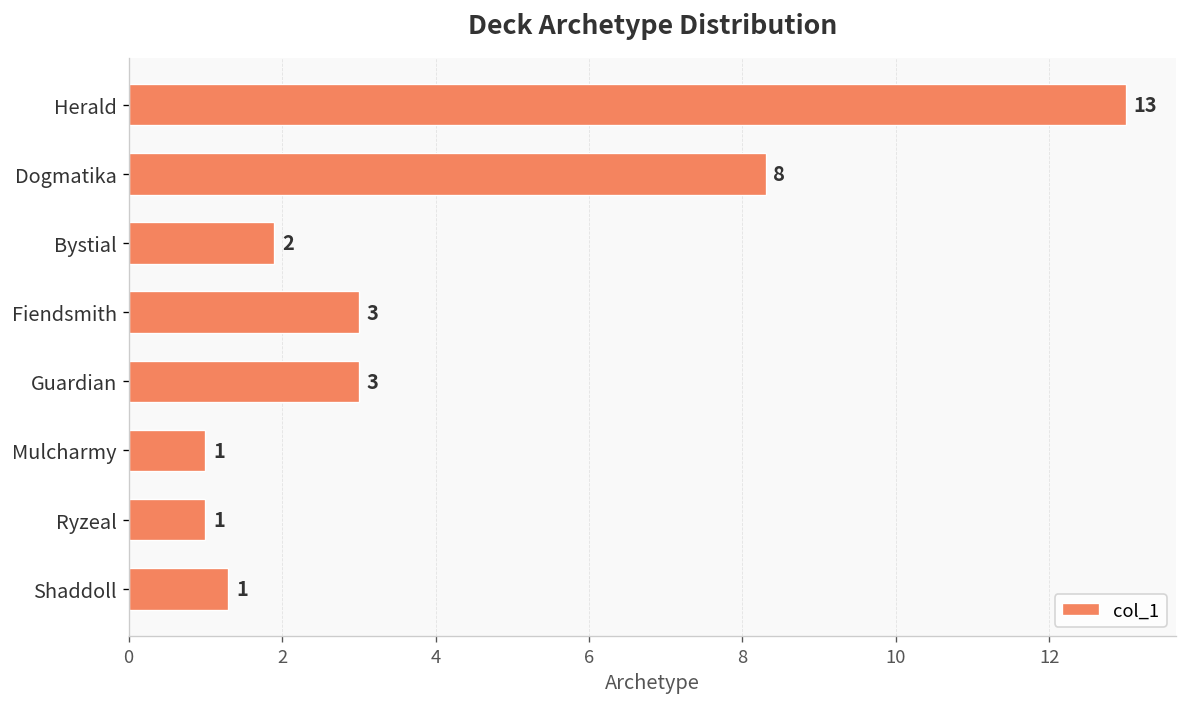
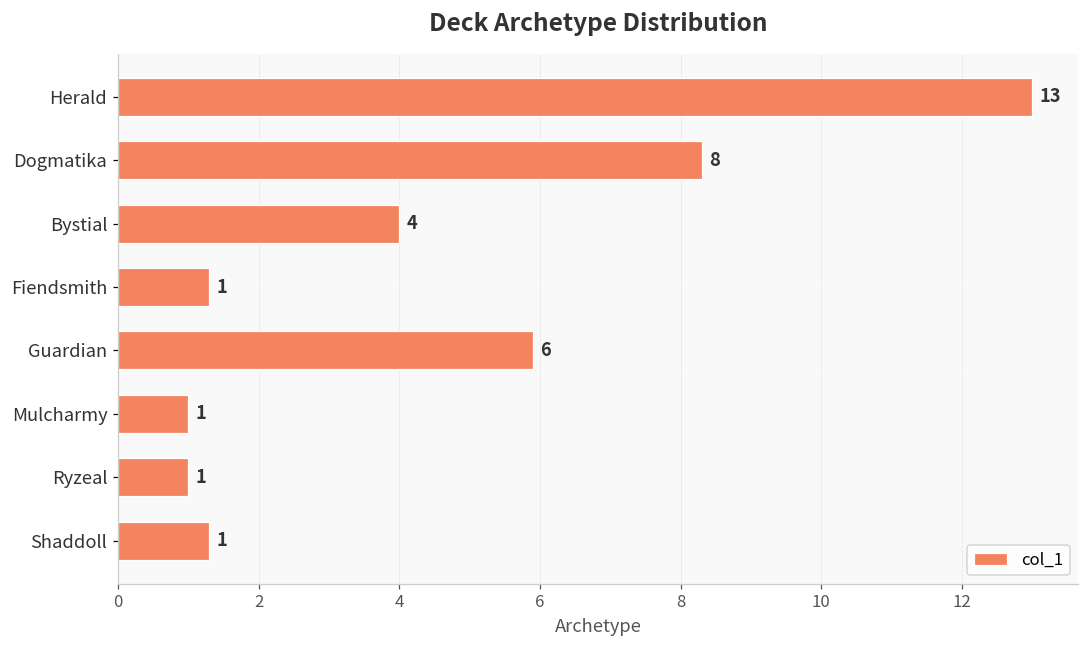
Bystial: 2 -> 4
Fiendsmith: 3 -> 1
Guardian: 3 -> 6
